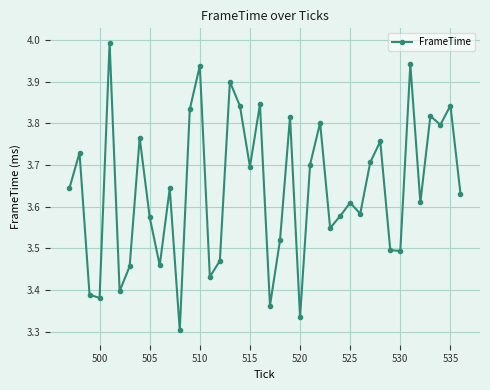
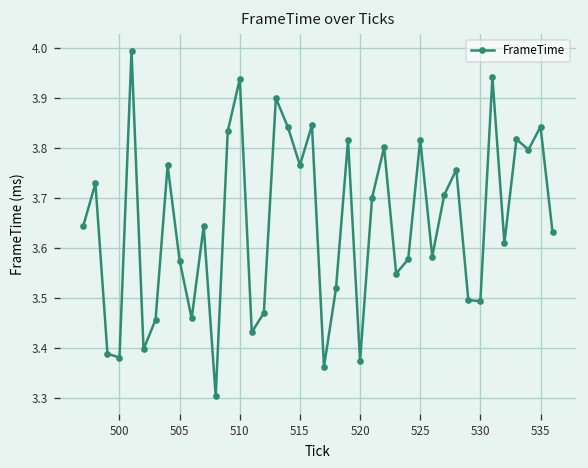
515: 3.70 -> 3.77
520: 3.33 -> 3.37
525: 3.61 -> 3.82
